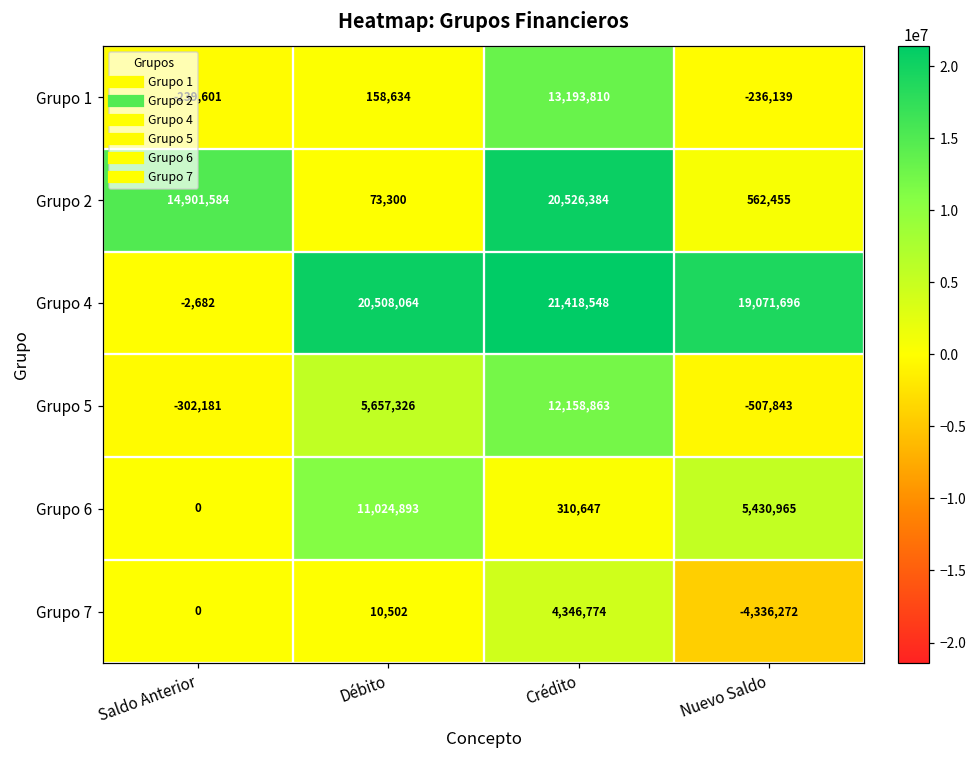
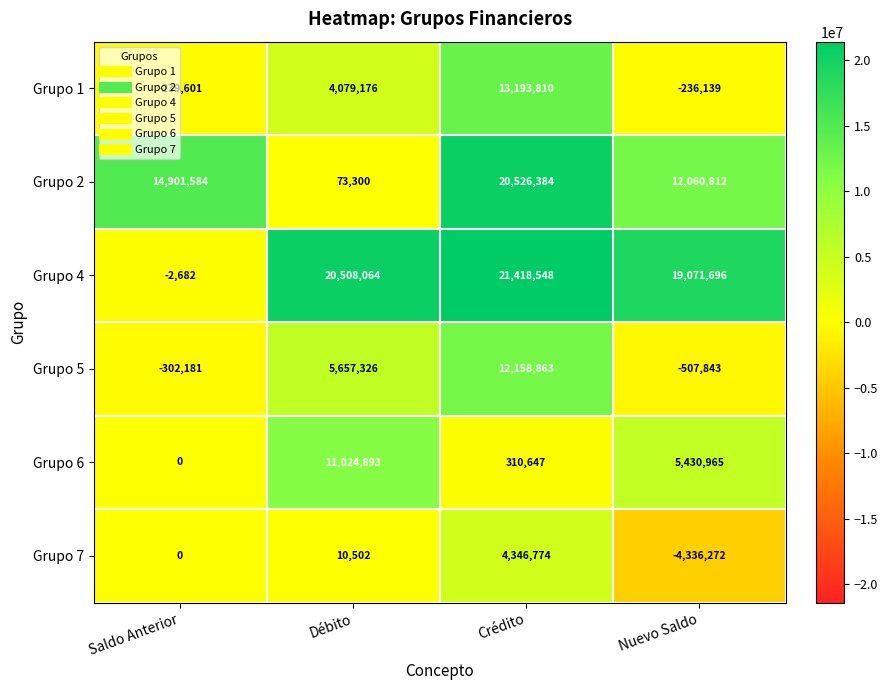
Grupo 1, Débito: 158,634 -> 4,079,176
Grupo 2, Nuevo Saldo: 562,455 -> 12,060,812
